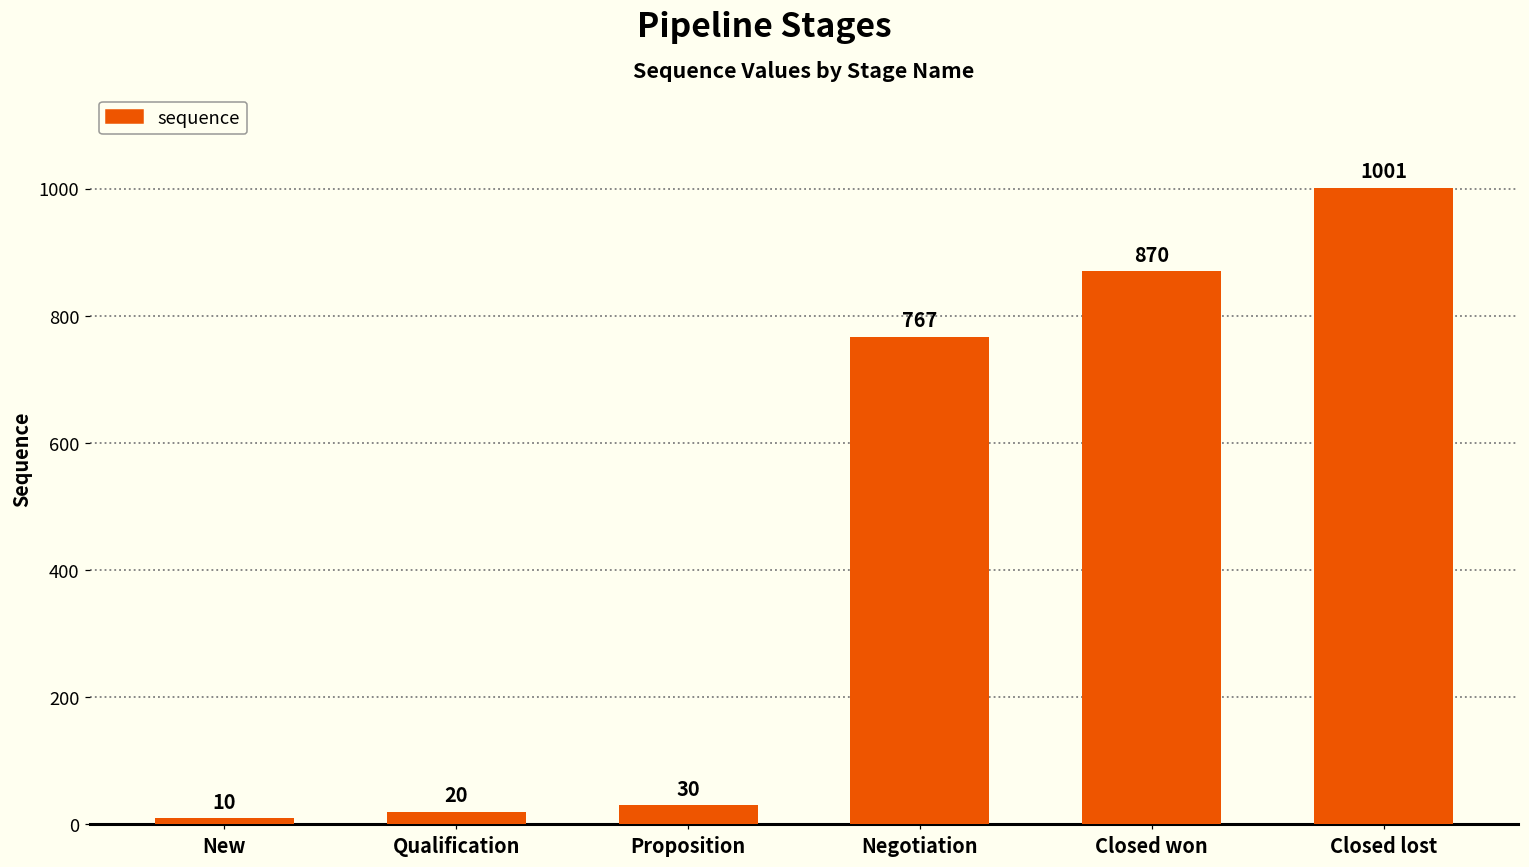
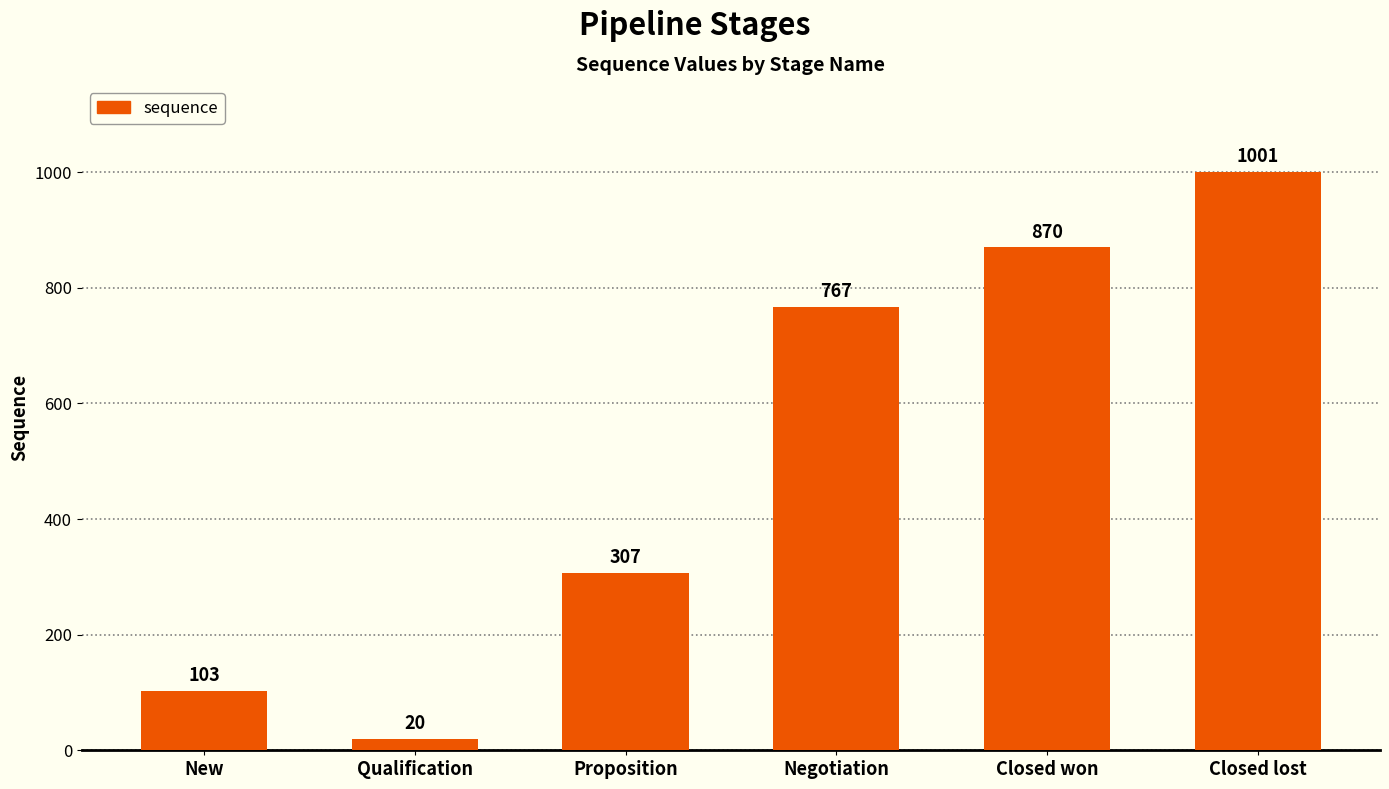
New: 10 -> 103
Proposition: 30 -> 307
